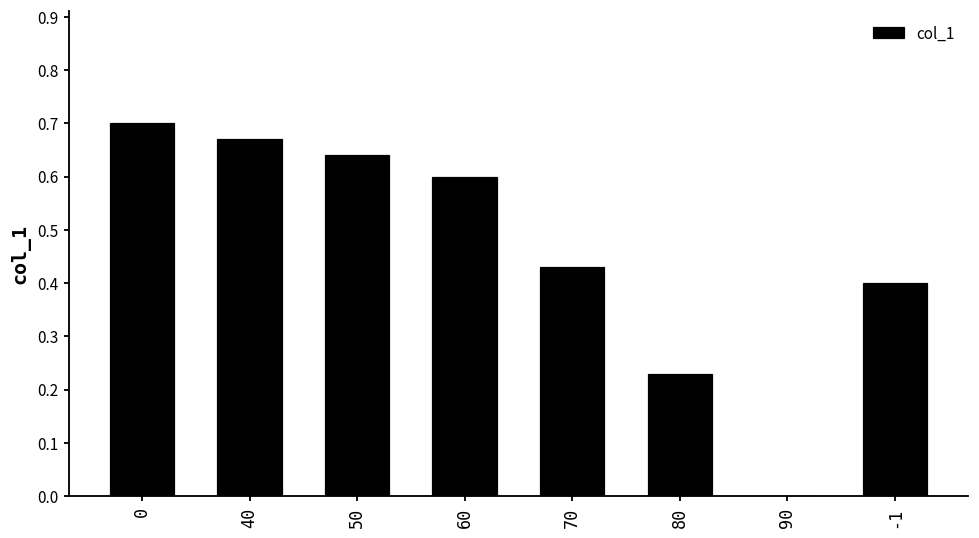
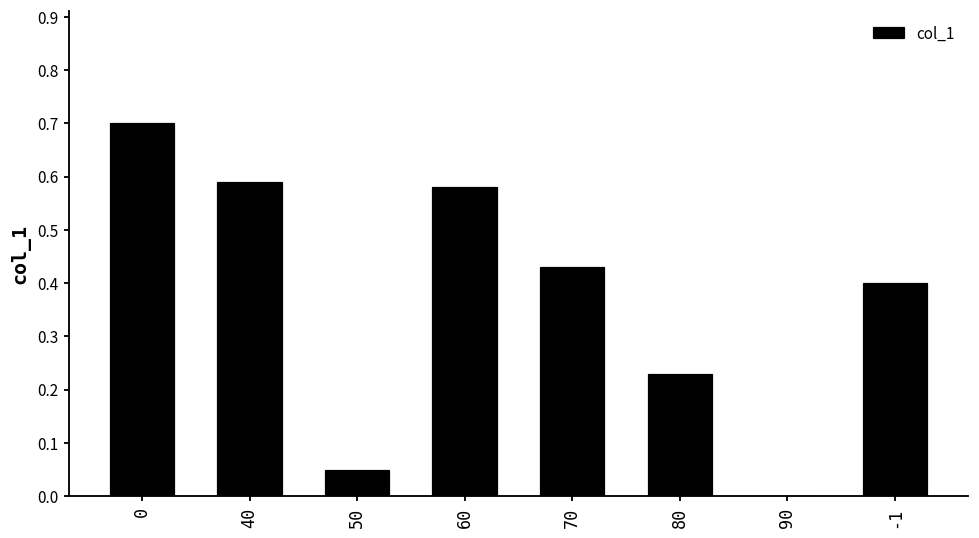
40: 0.67 -> 0.59
50: 0.64 -> 0.05
60: 0.60 -> 0.58
